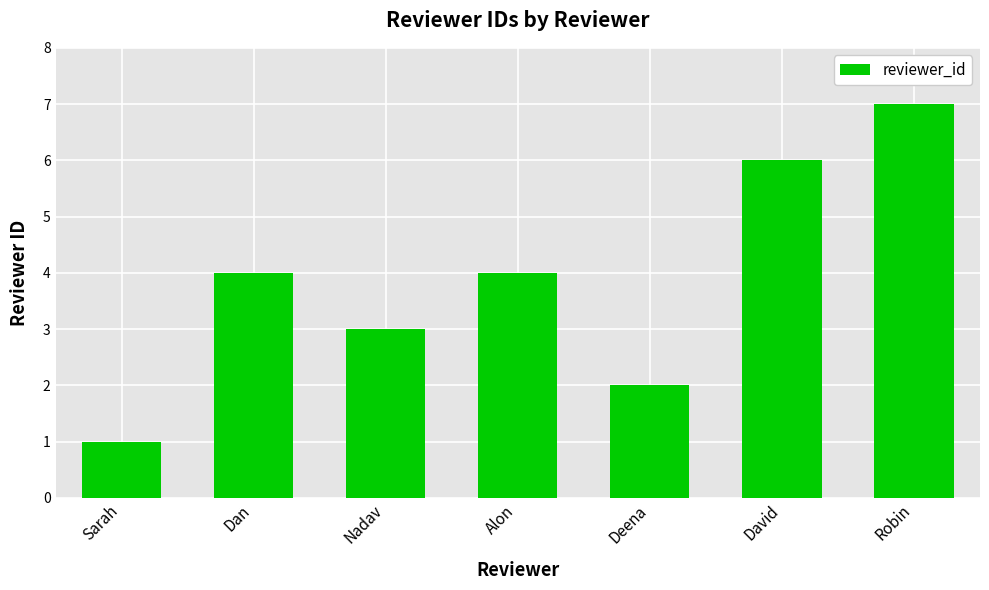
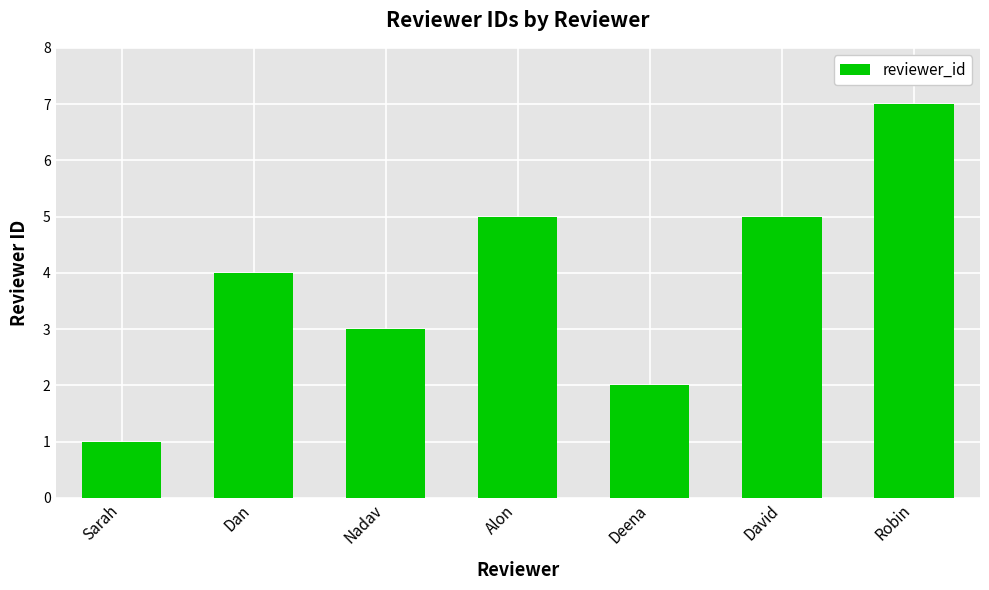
Alon: 4 -> 5
David: 6 -> 5
